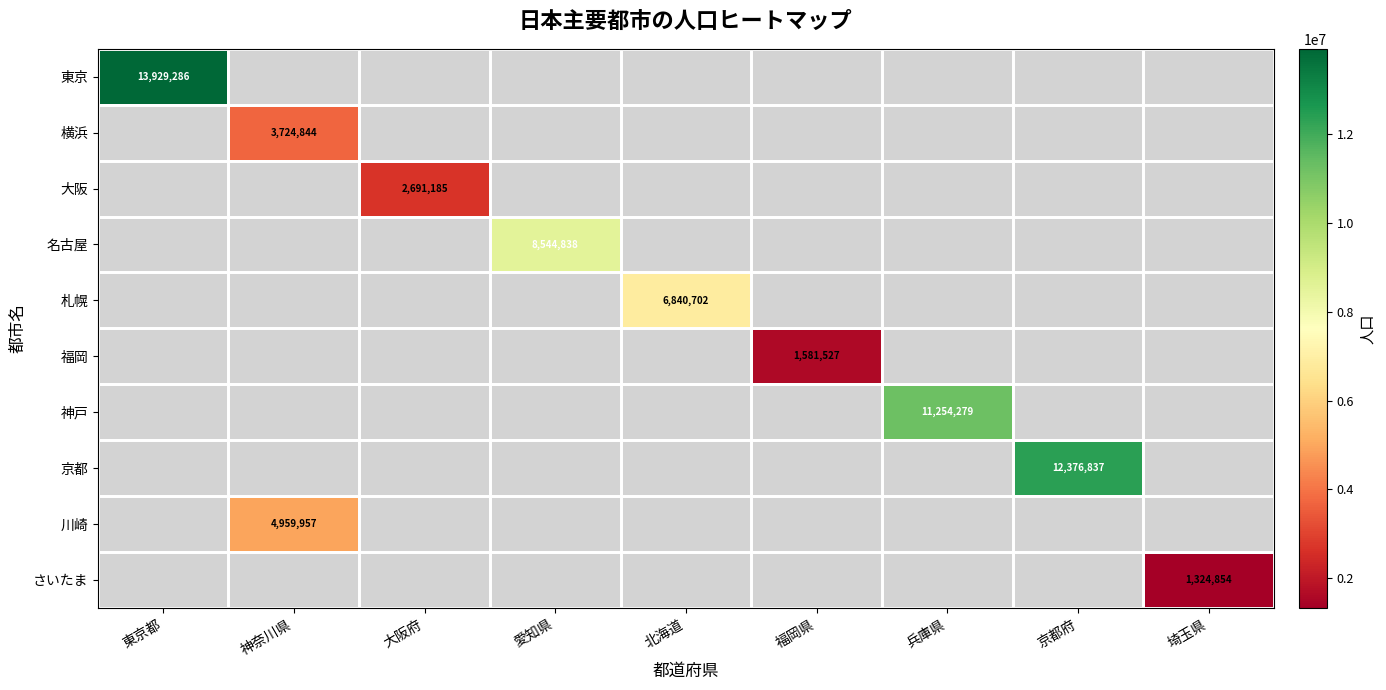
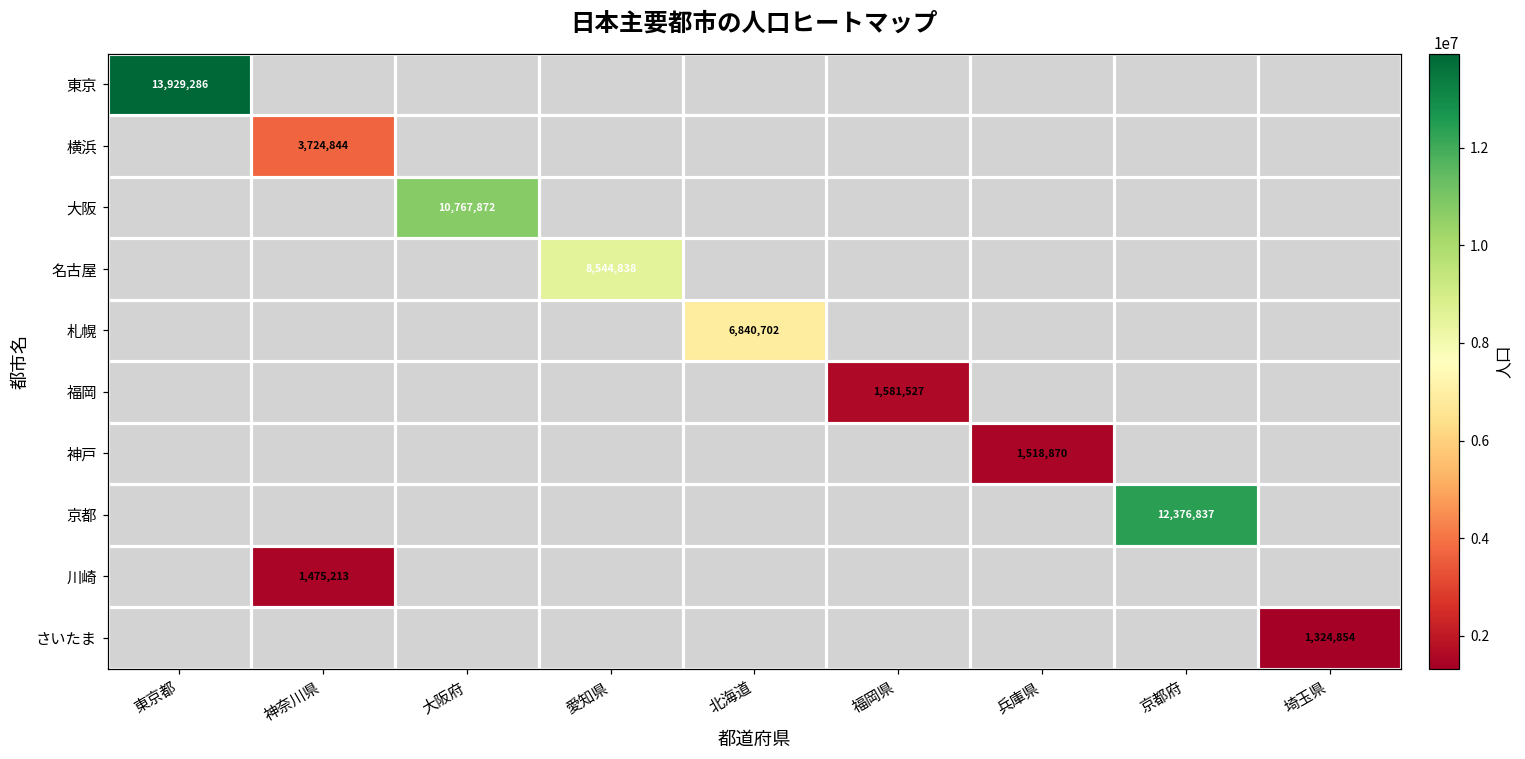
大阪, 大阪府: 2,691,185 -> 10,767,872
神戸, 兵庫県: 11,254,279 -> 1,518,870
川崎, 神奈川県: 4,959,957 -> 1,475,213
